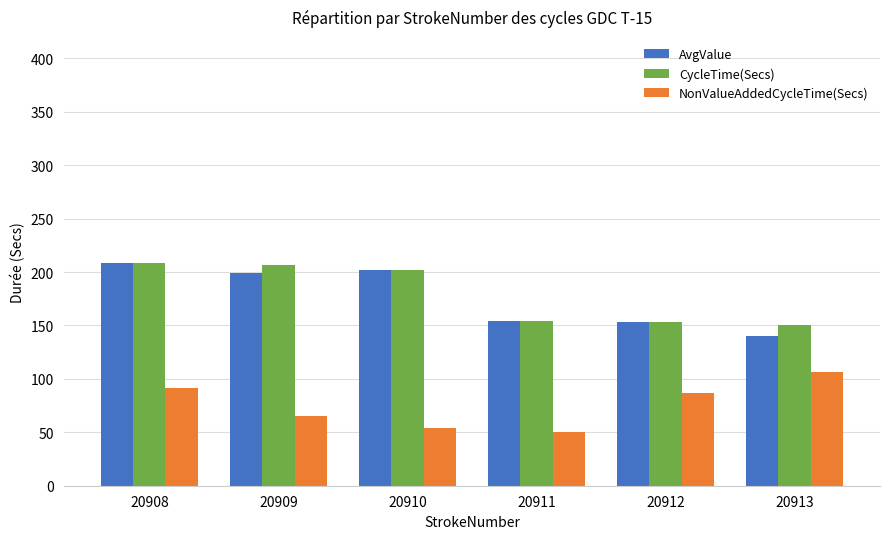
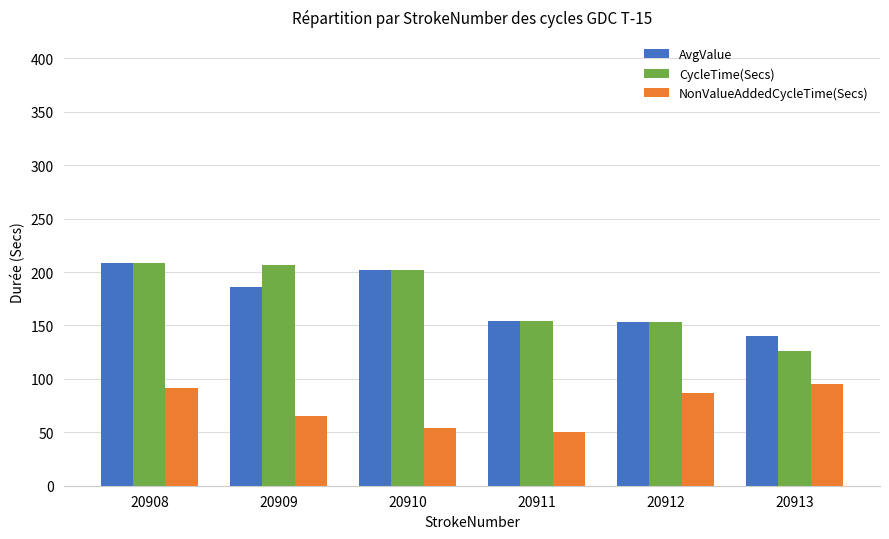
AvgValue, 20909: 199 -> 186
CycleTime(Secs), 20913: 150 -> 126
NonValueAddedCycleTime(Secs), 20913: 106 -> 95
